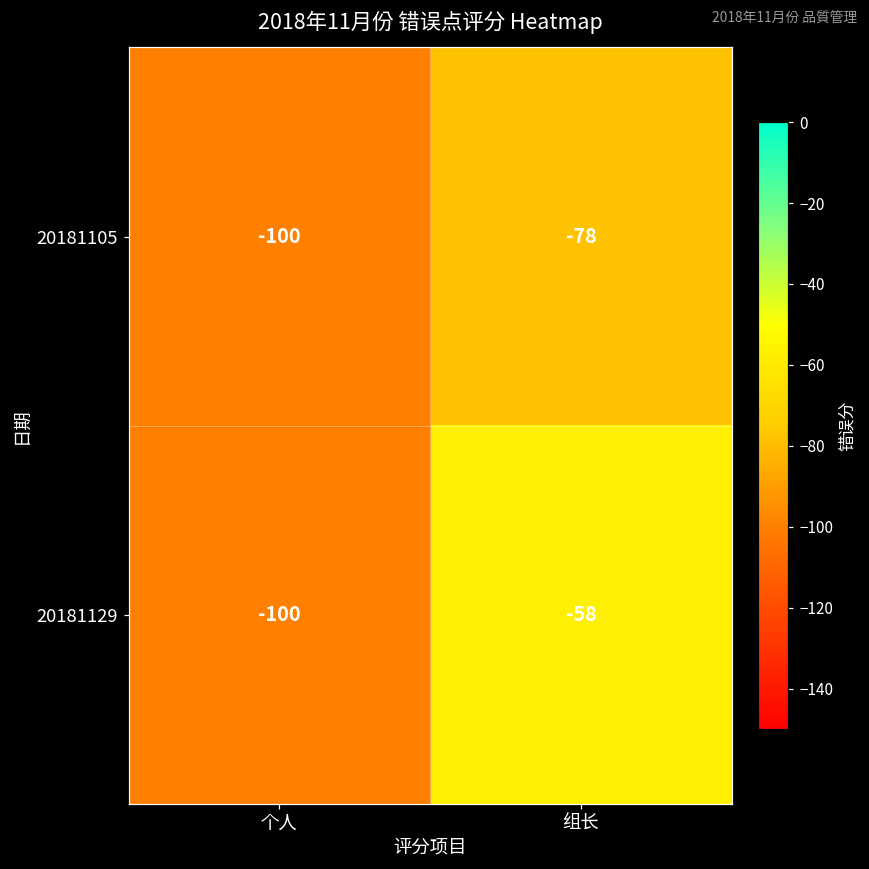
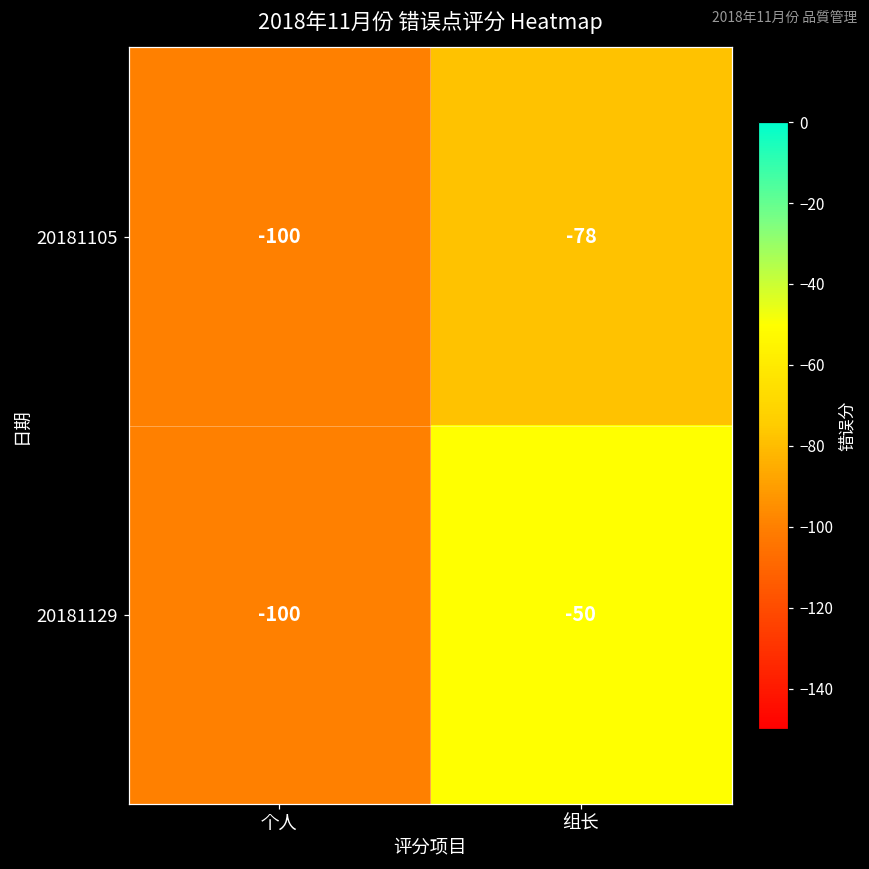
20181129, 组长: -58 -> -50
